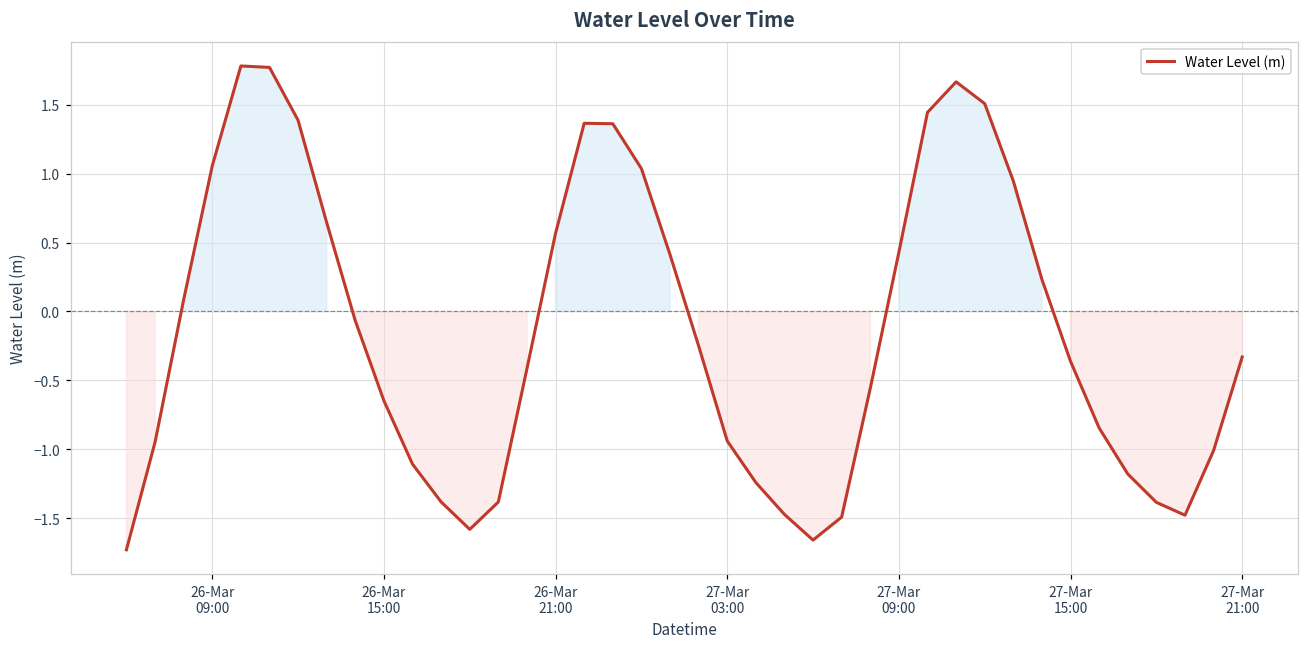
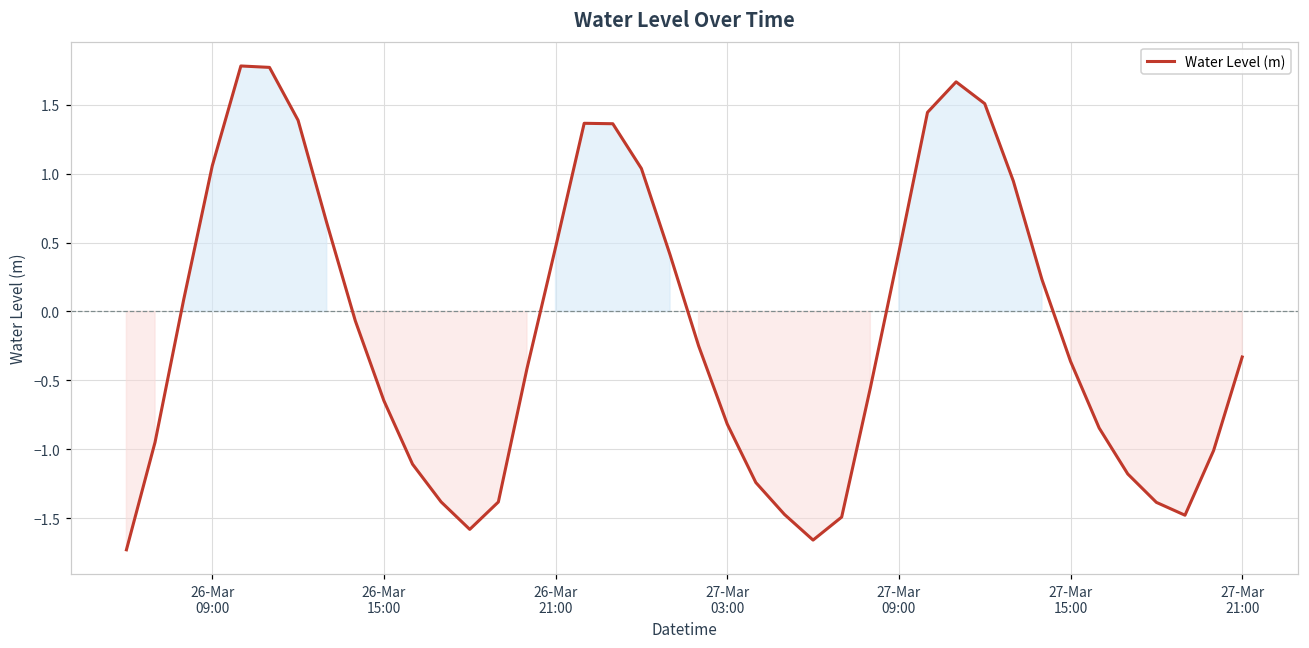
26-Mar 21:00: 0.57 -> 0.47
27-Mar 03:00: -0.94 -> -0.82
